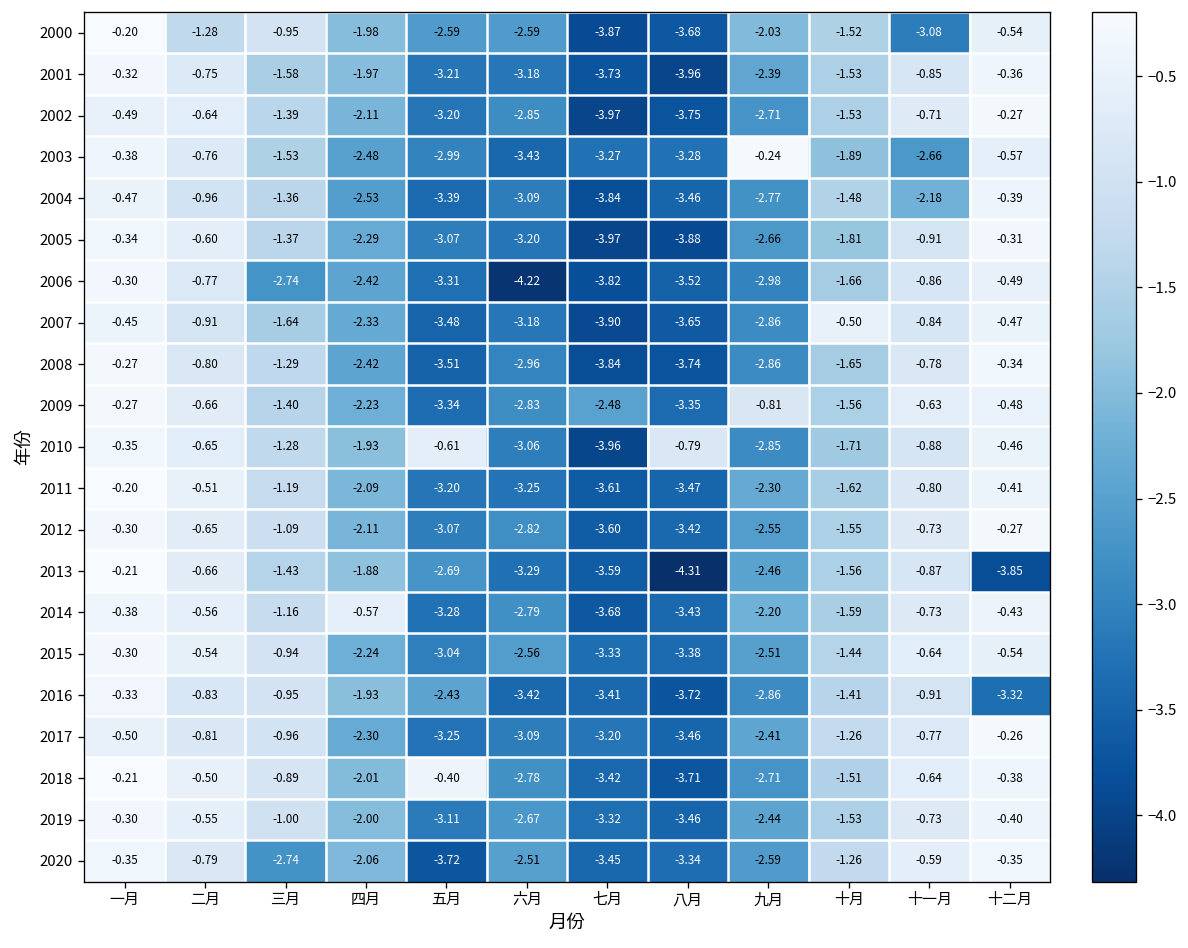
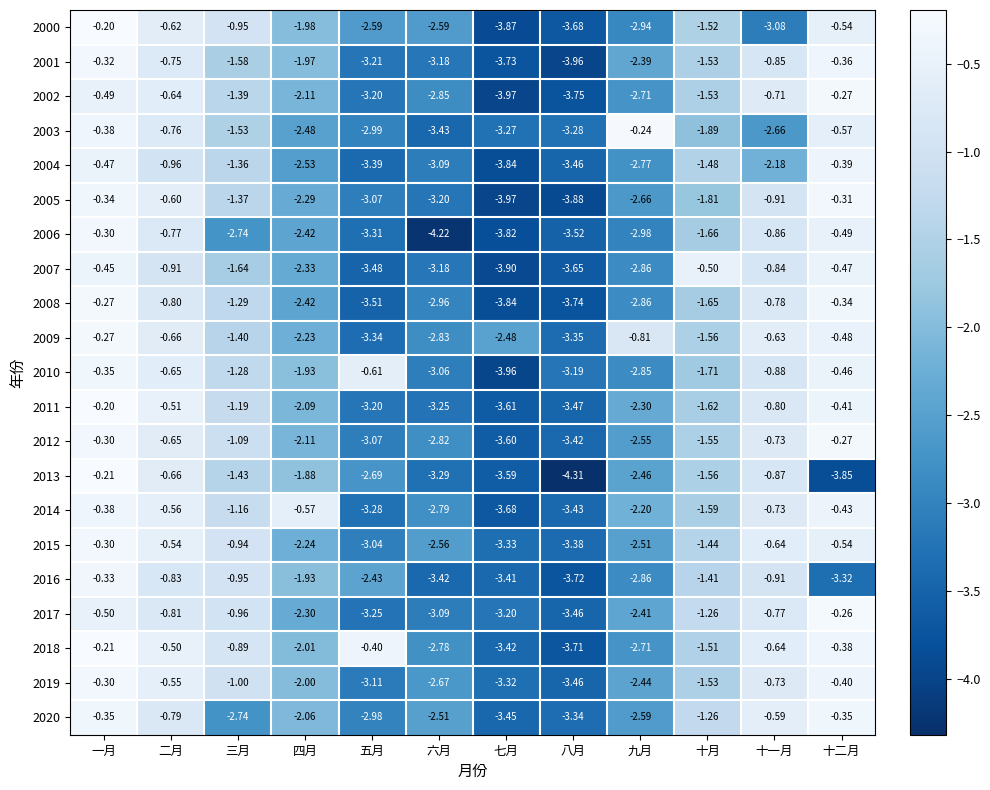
2000, 二月: -1.28 -> -0.62
2000, 九月: -2.03 -> -2.94
2010, 八月: -0.79 -> -3.19
2020, 五月: -3.72 -> -2.98
